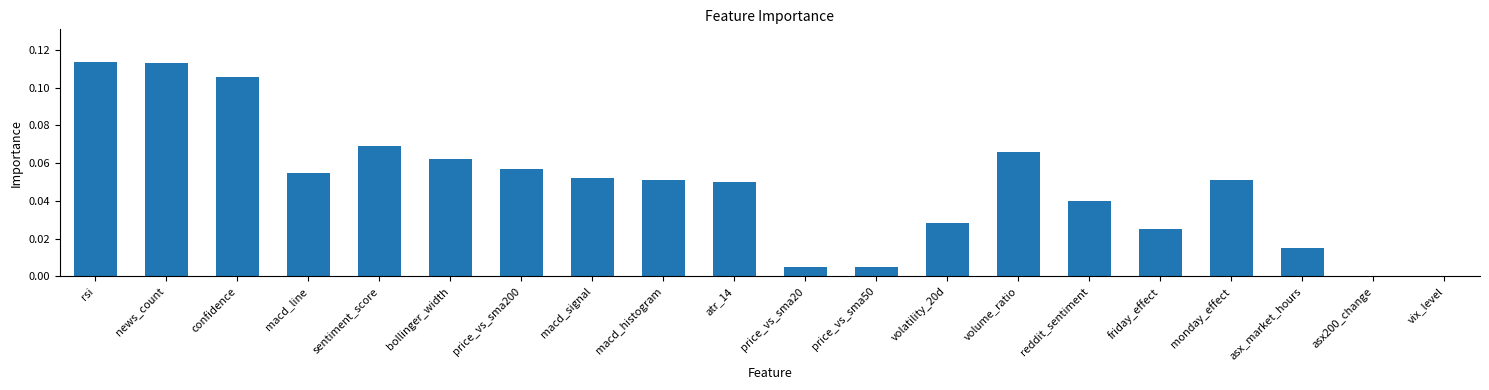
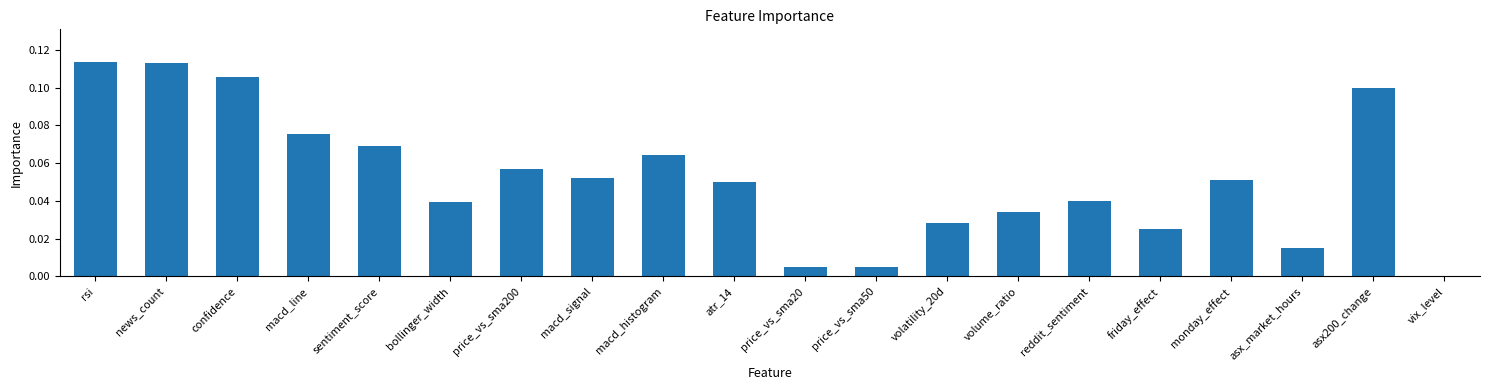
macd_line: 0.055 -> 0.075
bollinger_width: 0.062 -> 0.039
macd_histogram: 0.051 -> 0.064
volume_ratio: 0.066 -> 0.034
asx200_change: 0.0 -> 0.1
